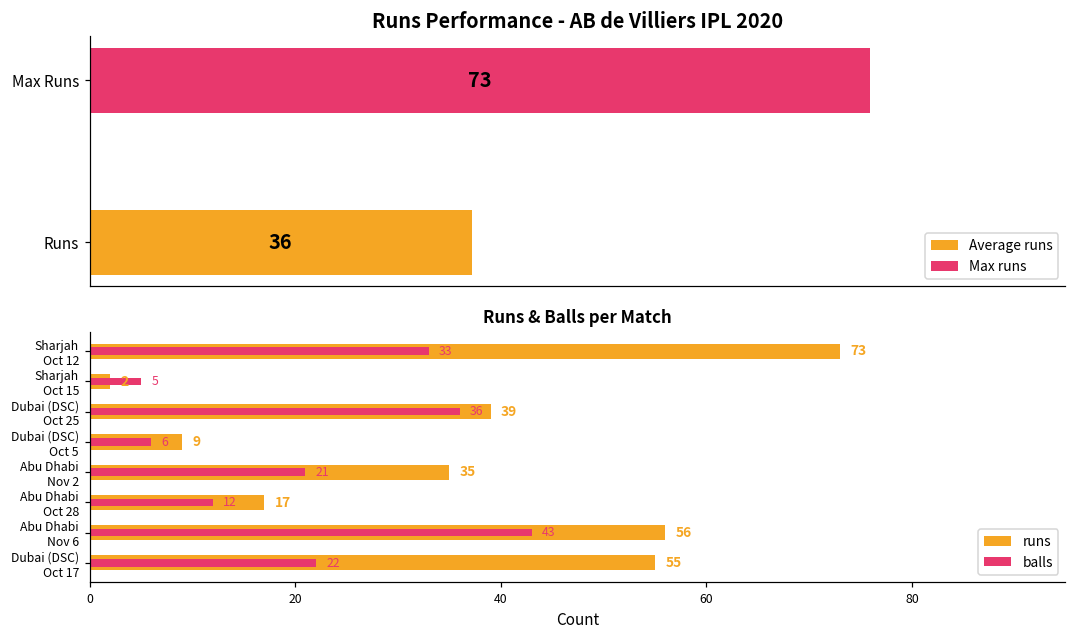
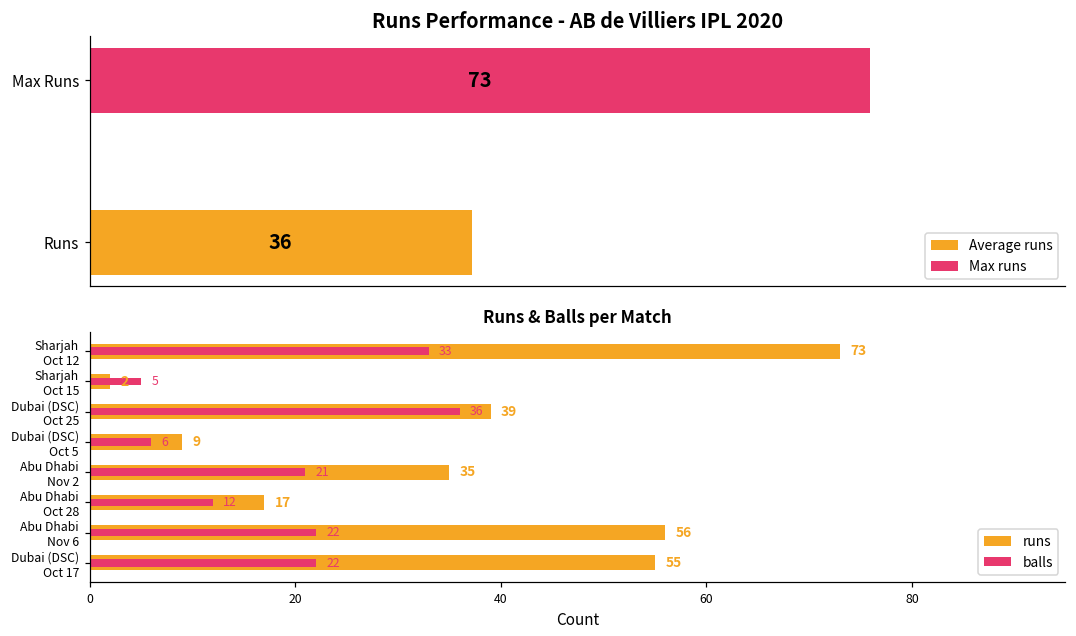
Runs & Balls per Match, balls, Abu Dhabi Nov 6: 43 -> 22
